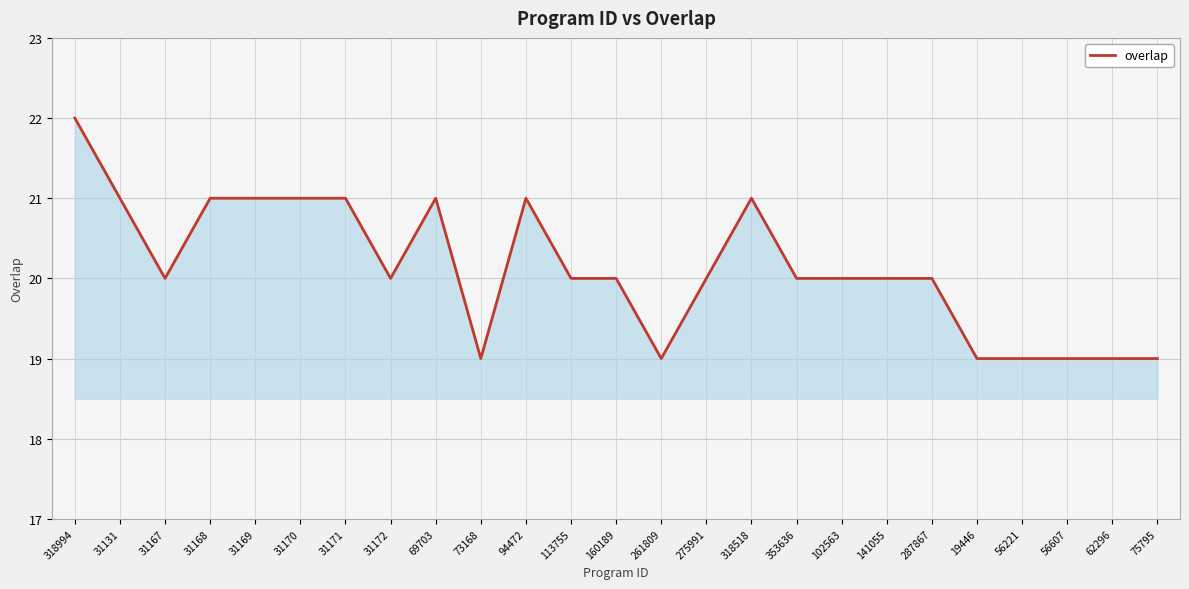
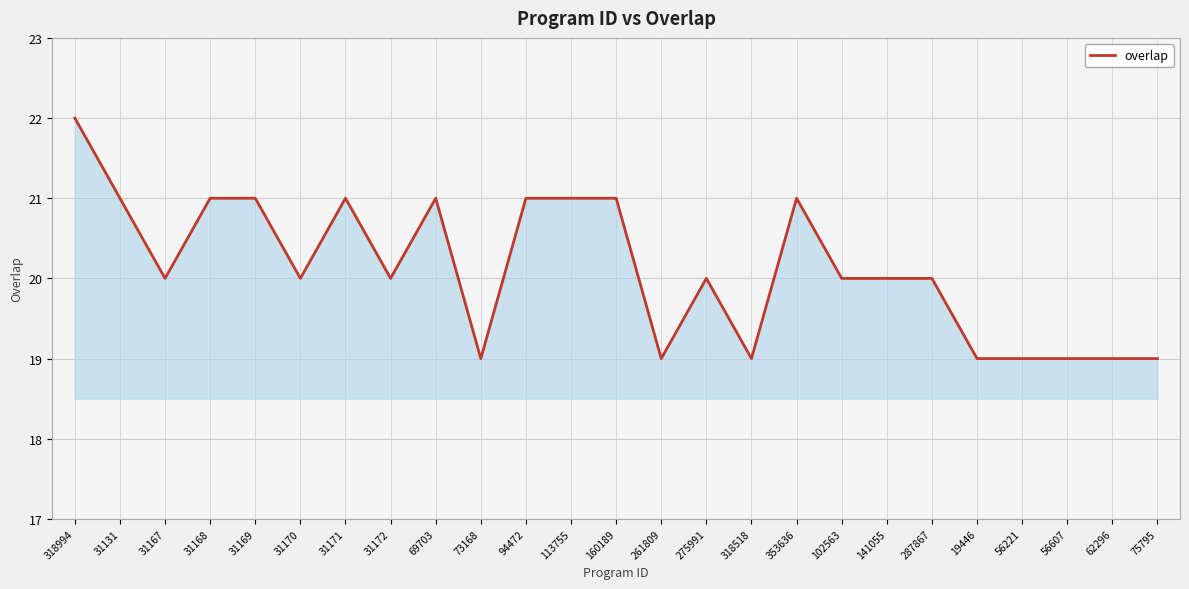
31170: 21 -> 20
113755: 20 -> 21
160189: 20 -> 21
318518: 21 -> 19
353636: 20 -> 21
